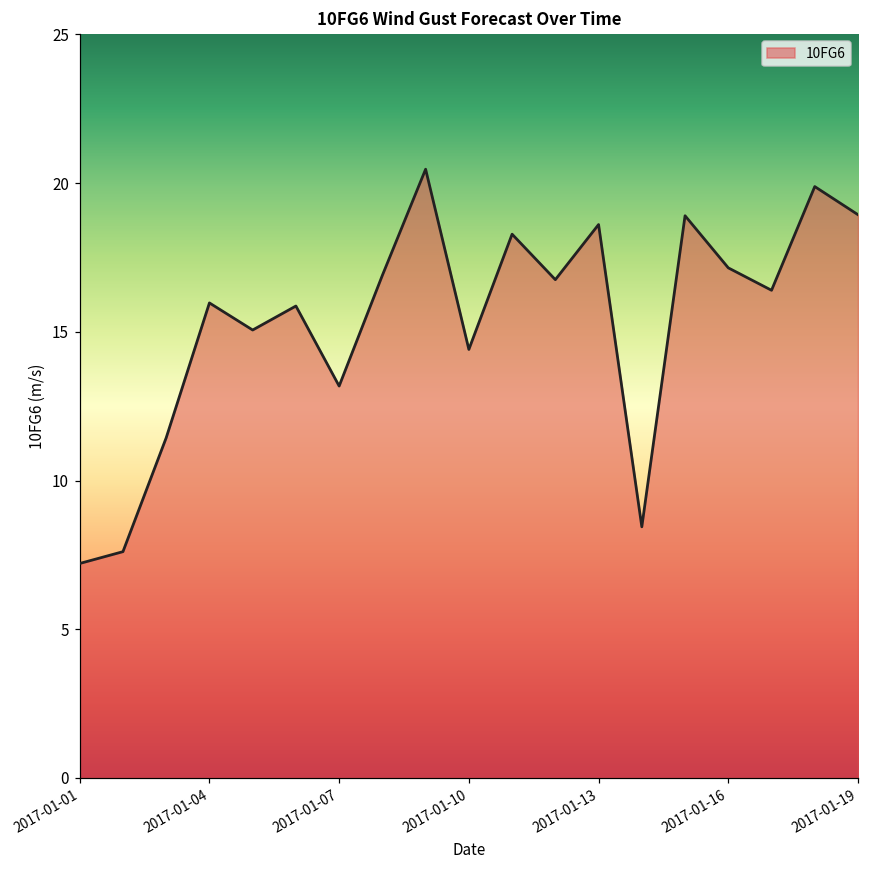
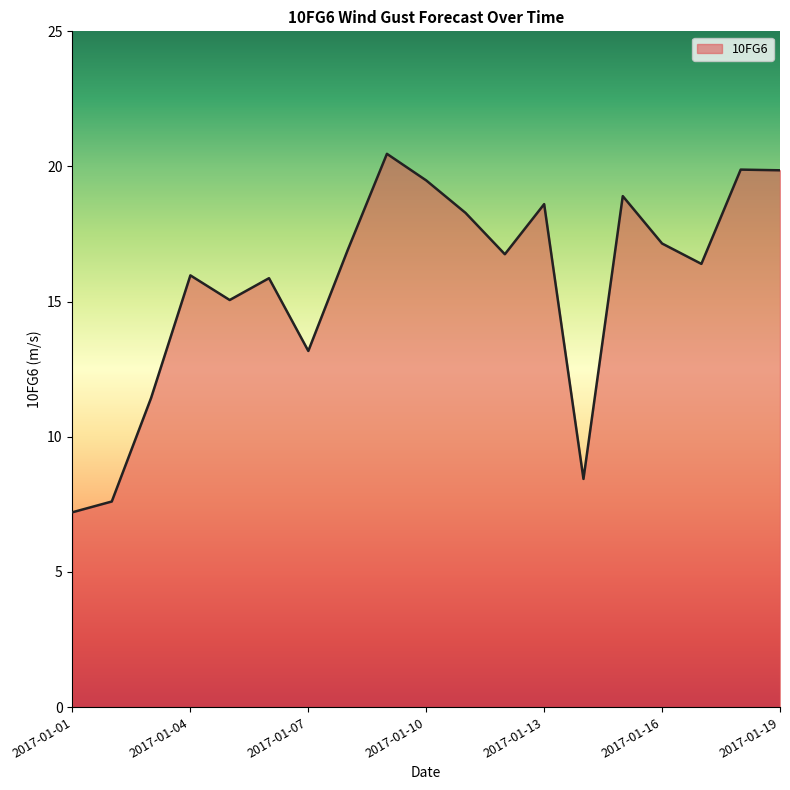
2017-01-10: 14.4 -> 19.5
2017-01-19: 18.9 -> 19.9
